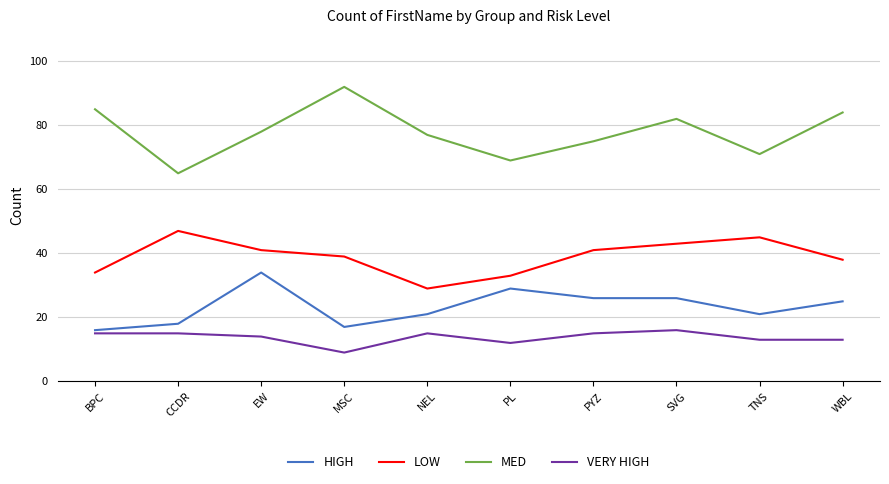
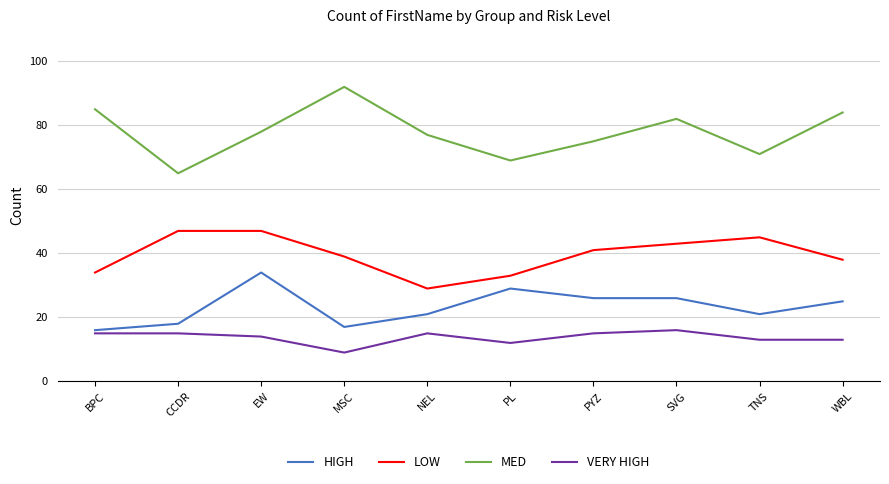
LOW, EW: 41 -> 47
